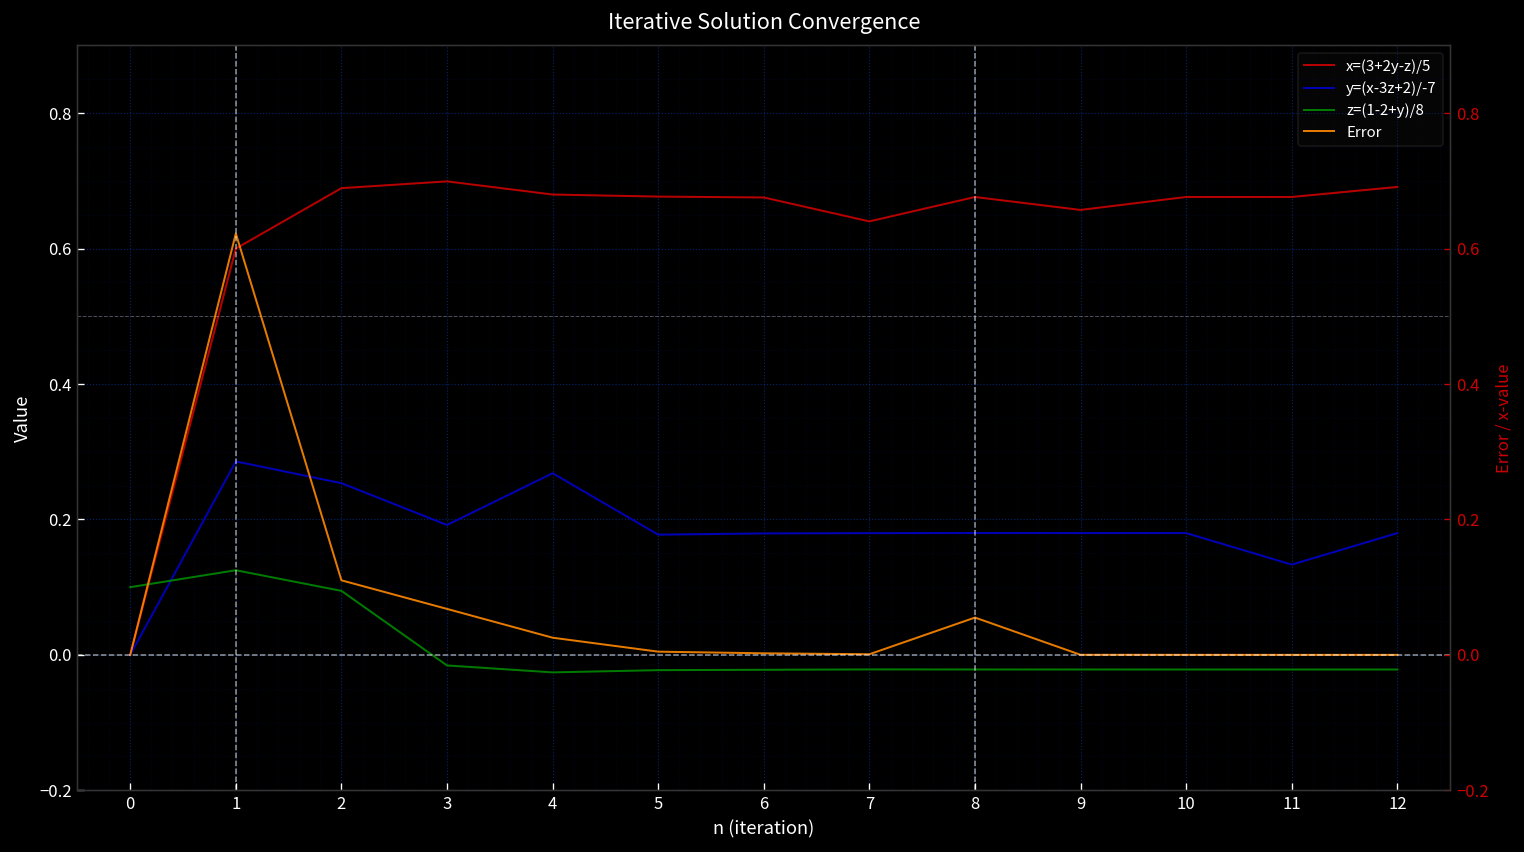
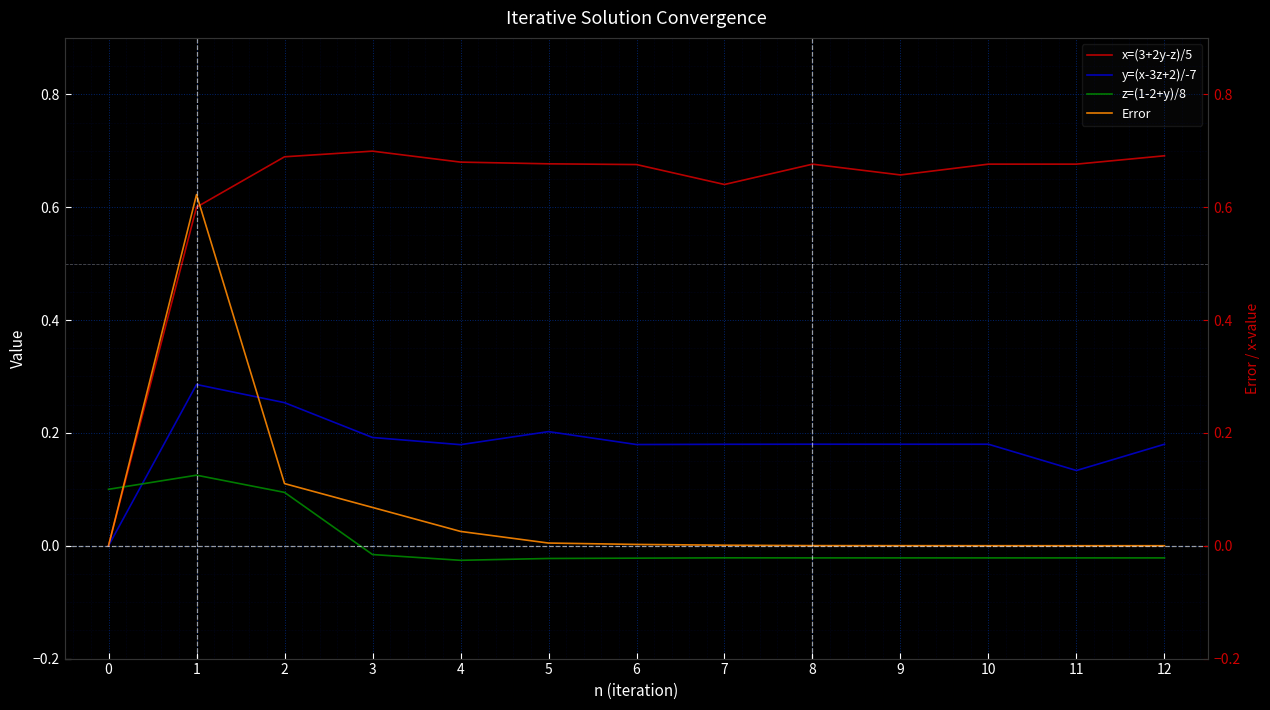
y=(x-3z+2)/-7, 4: 0.27 -> 0.18
y=(x-3z+2)/-7, 5: 0.18 -> 0.20
Error, 8: 0.06 -> 0.00
